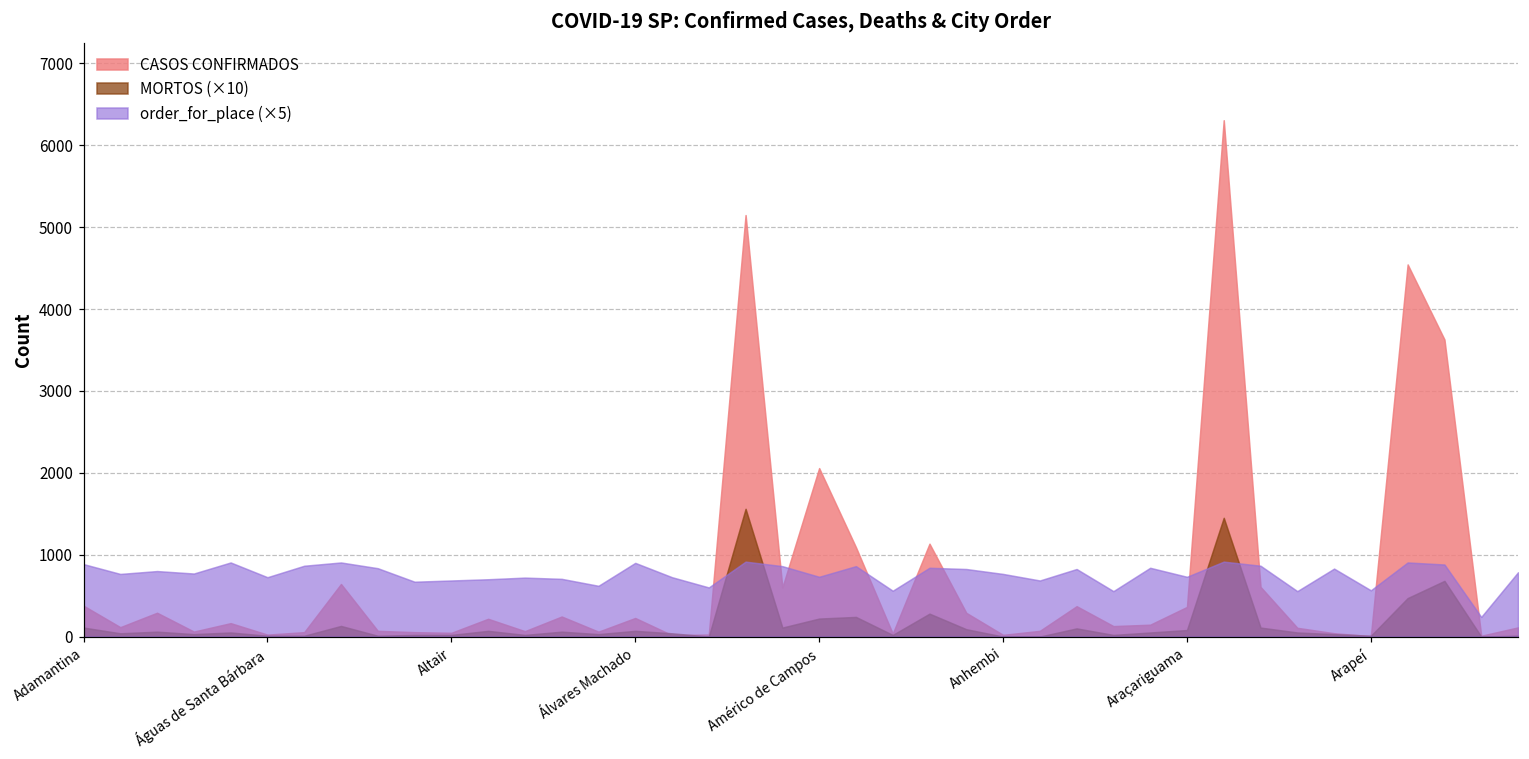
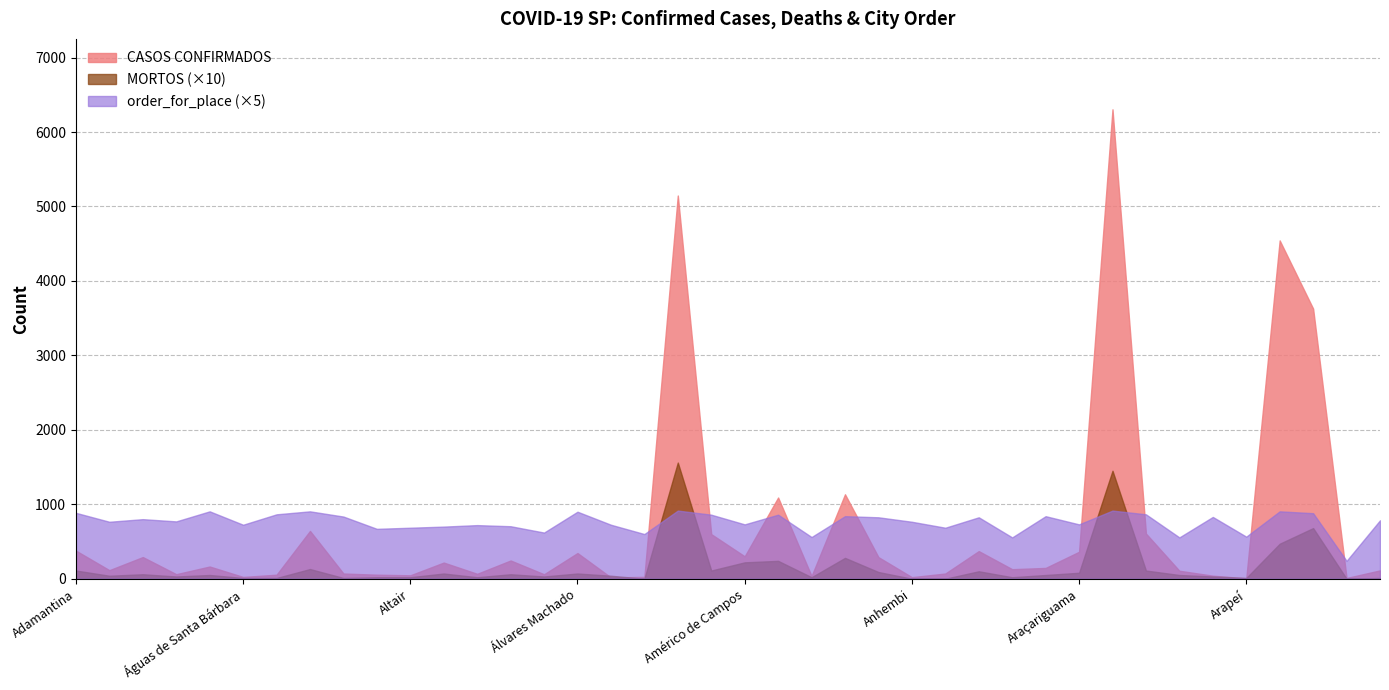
CASOS CONFIRMADOS, Álvares Machado: 200 -> 300
CASOS CONFIRMADOS, Américo de Campos: 2100 -> 300
